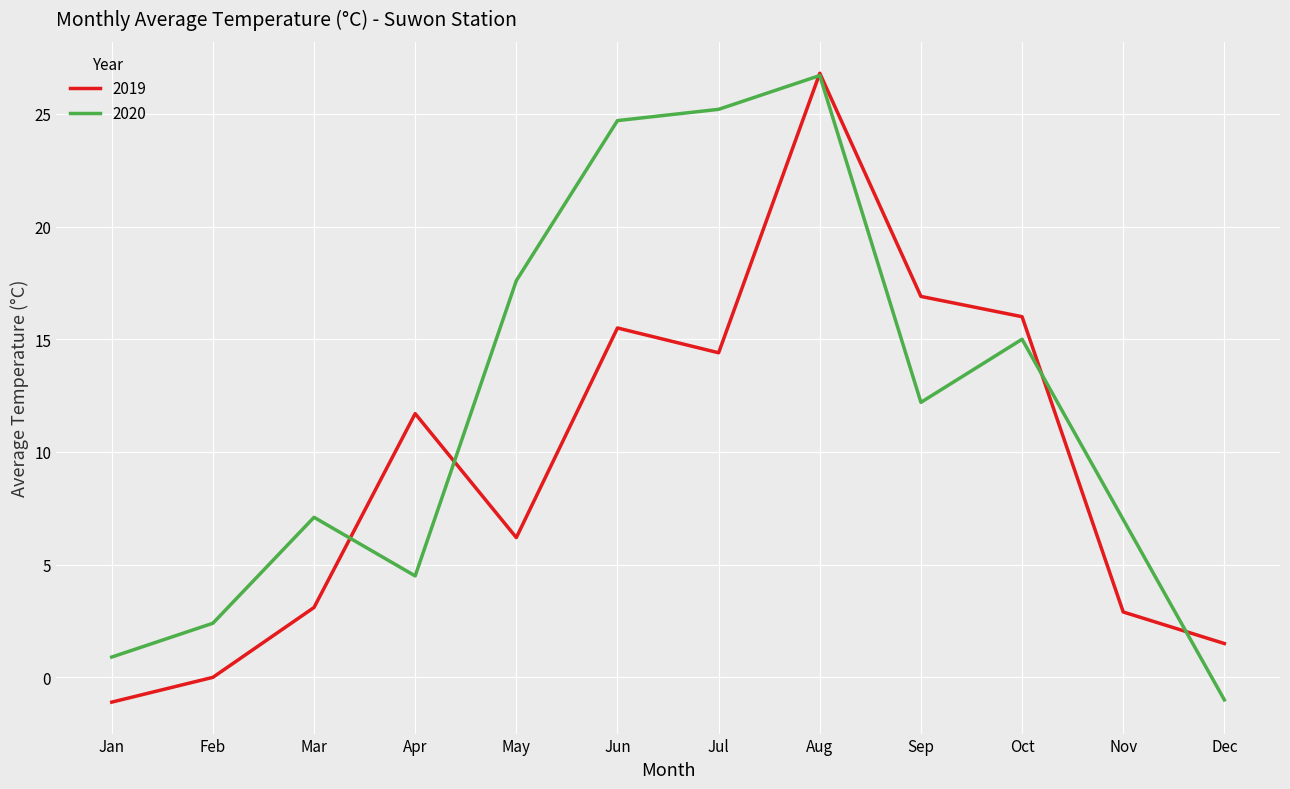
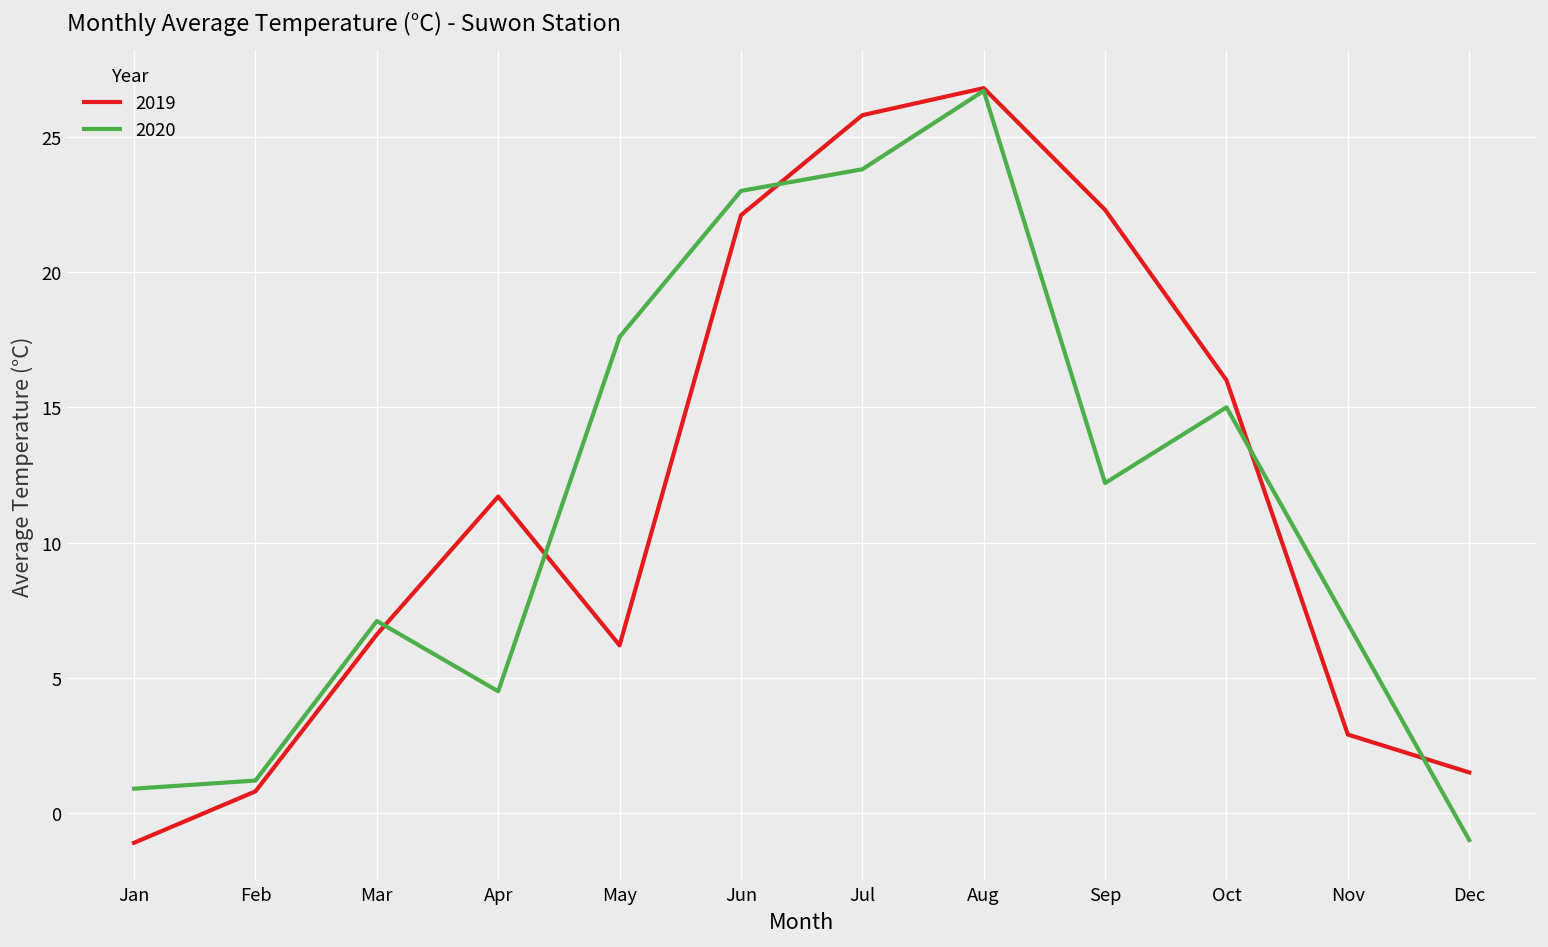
2019, Feb: 0.0 -> 0.8
2020, Feb: 2.4 -> 1.2
2019, Mar: 3.1 -> 6.6
2019, Jun: 15.5 -> 22.1
2020, Jun: 24.7 -> 23.0
2019, Jul: 14.4 -> 25.8
2020, Jul: 25.2 -> 23.8
2019, Sep: 16.9 -> 22.3
